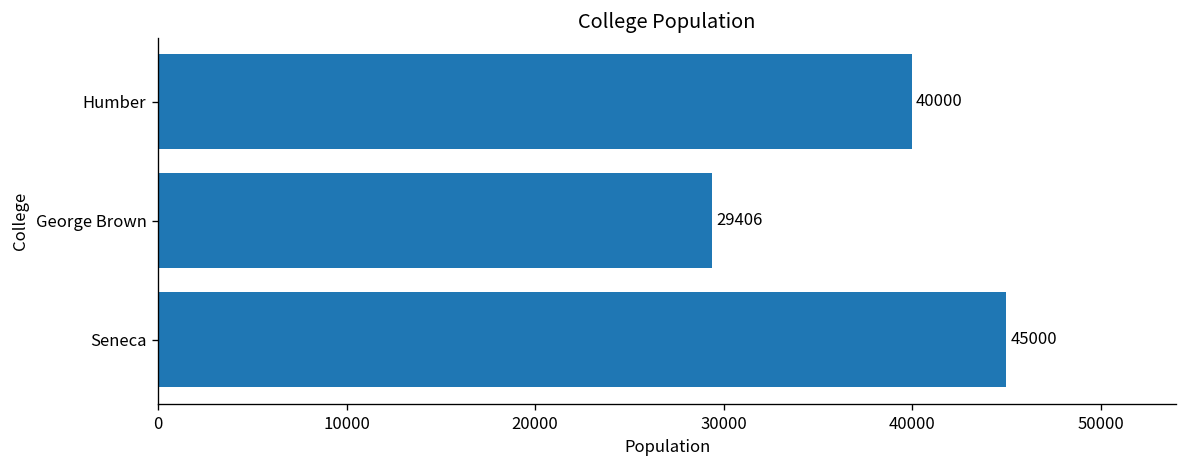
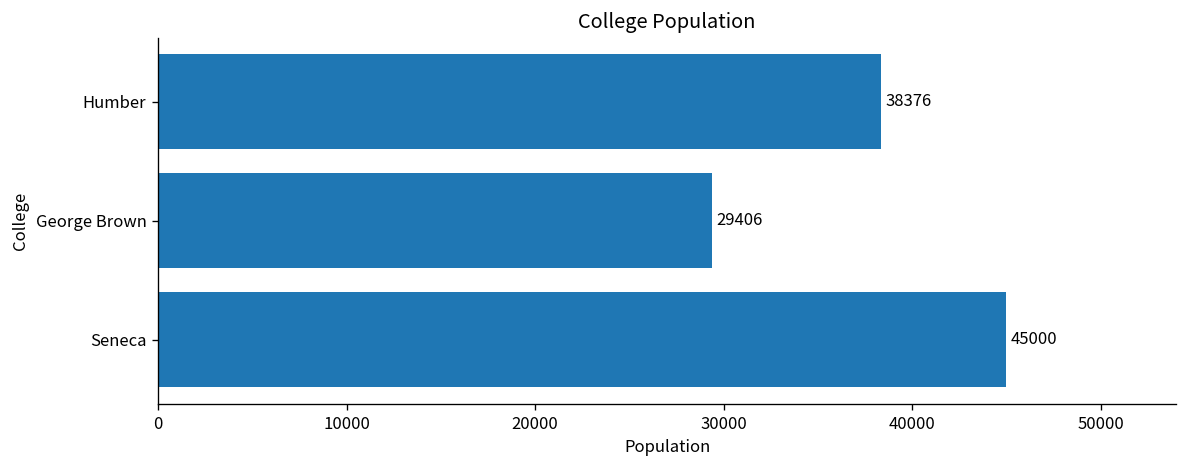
Humber: 40000 -> 38376
